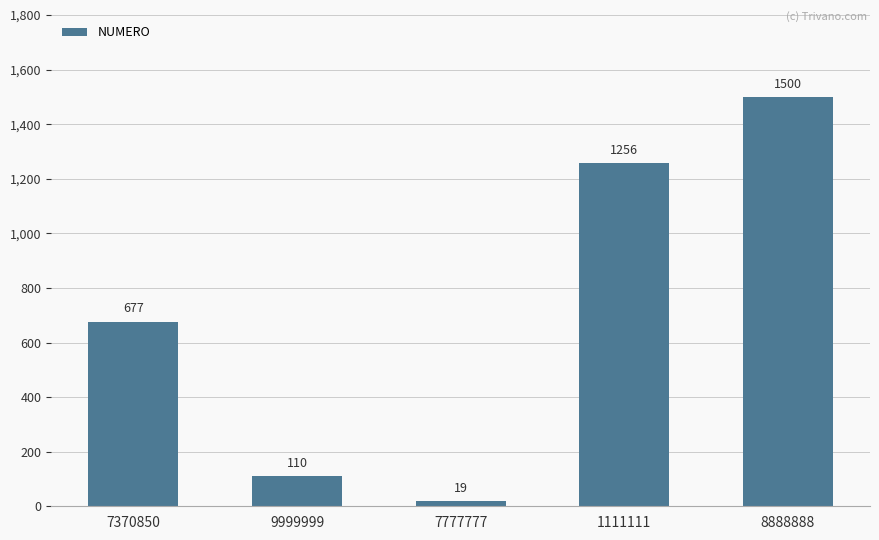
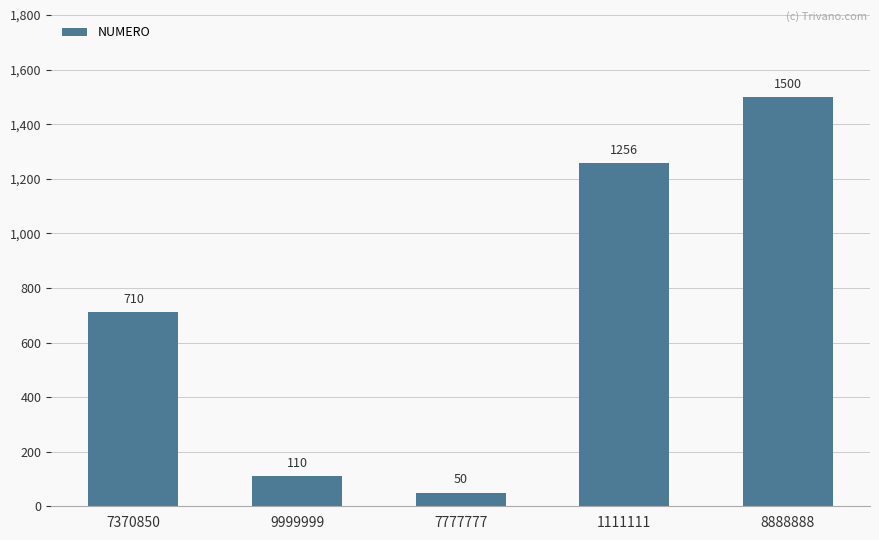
7370850: 677 -> 710
7777777: 19 -> 50
